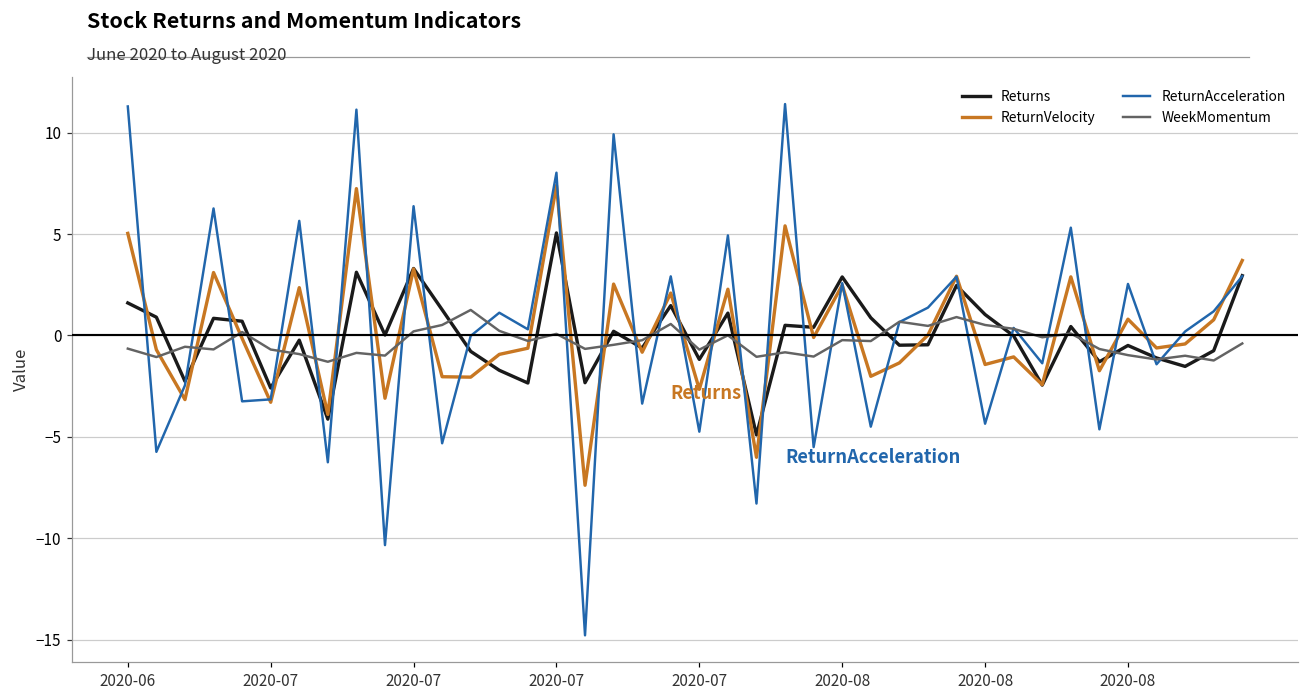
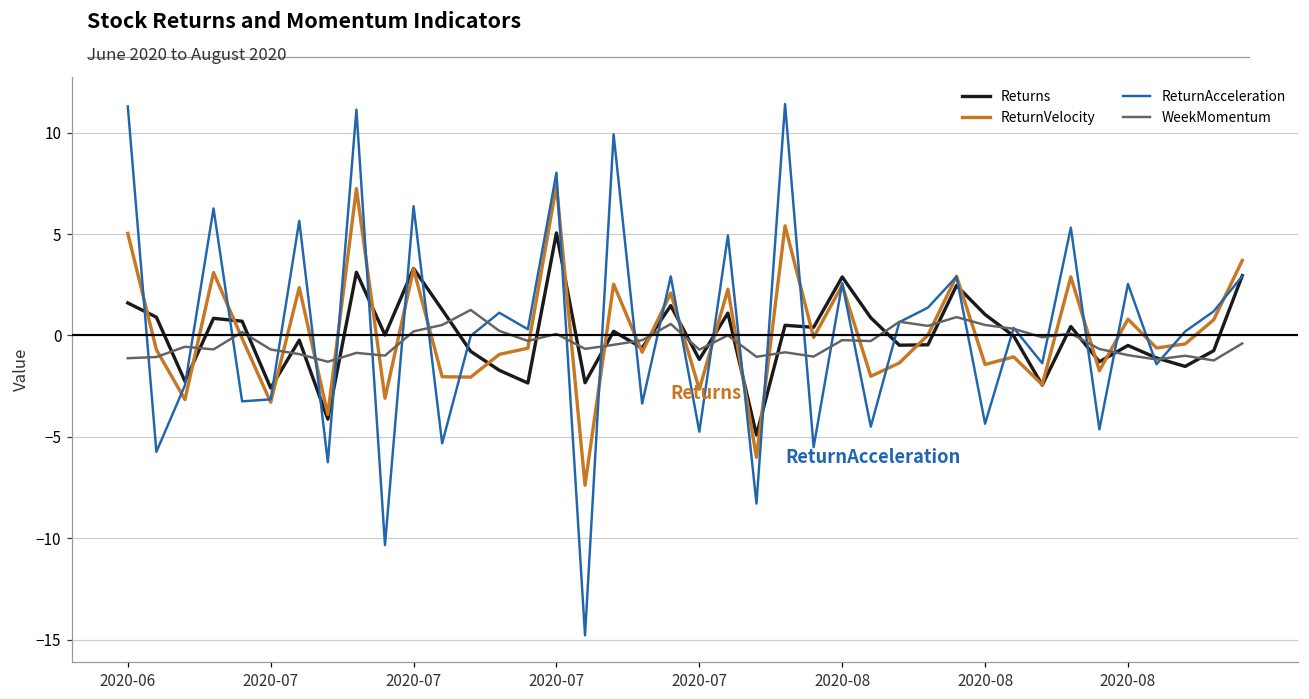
WeekMomentum, 2020-06: -0.6 -> -1.1
